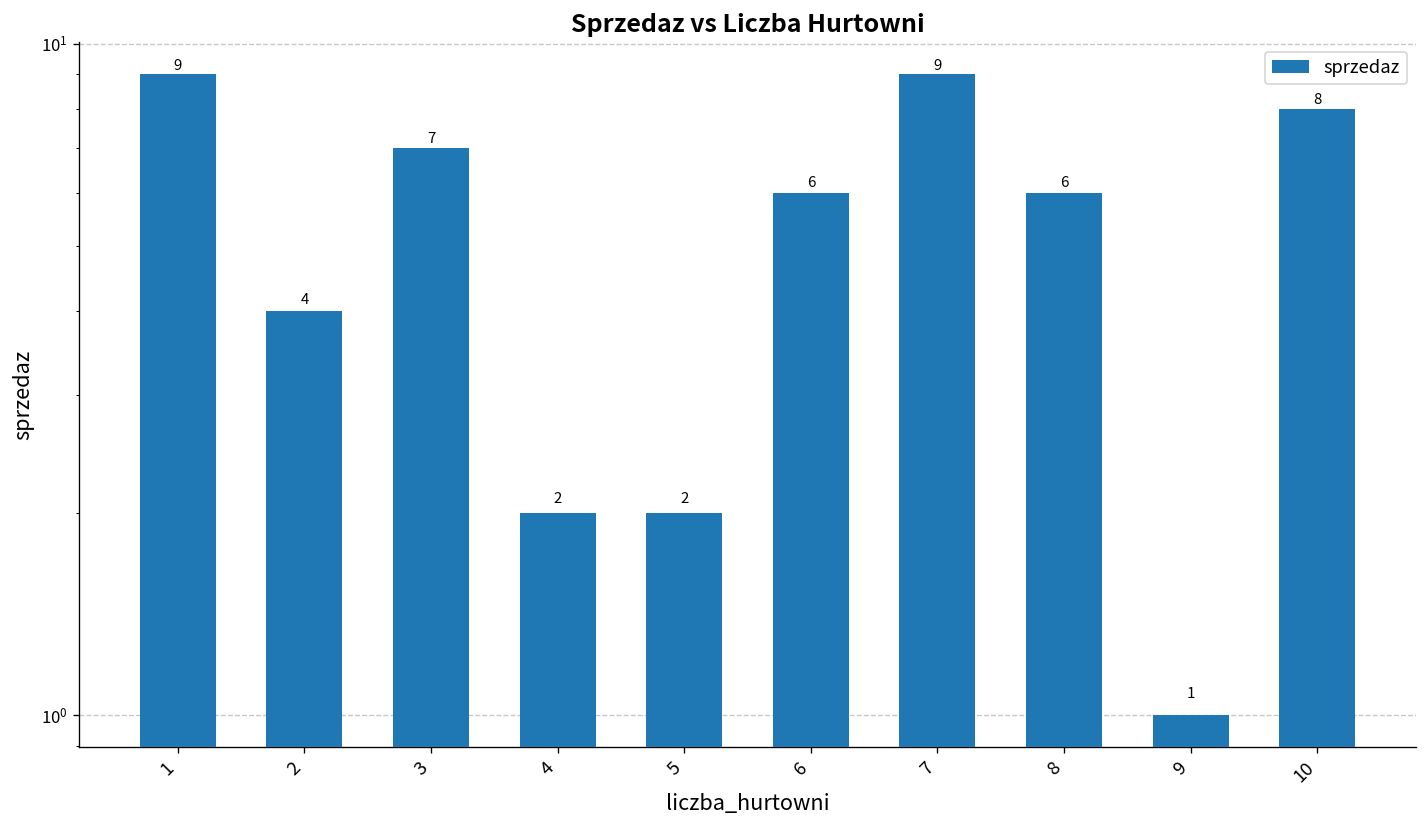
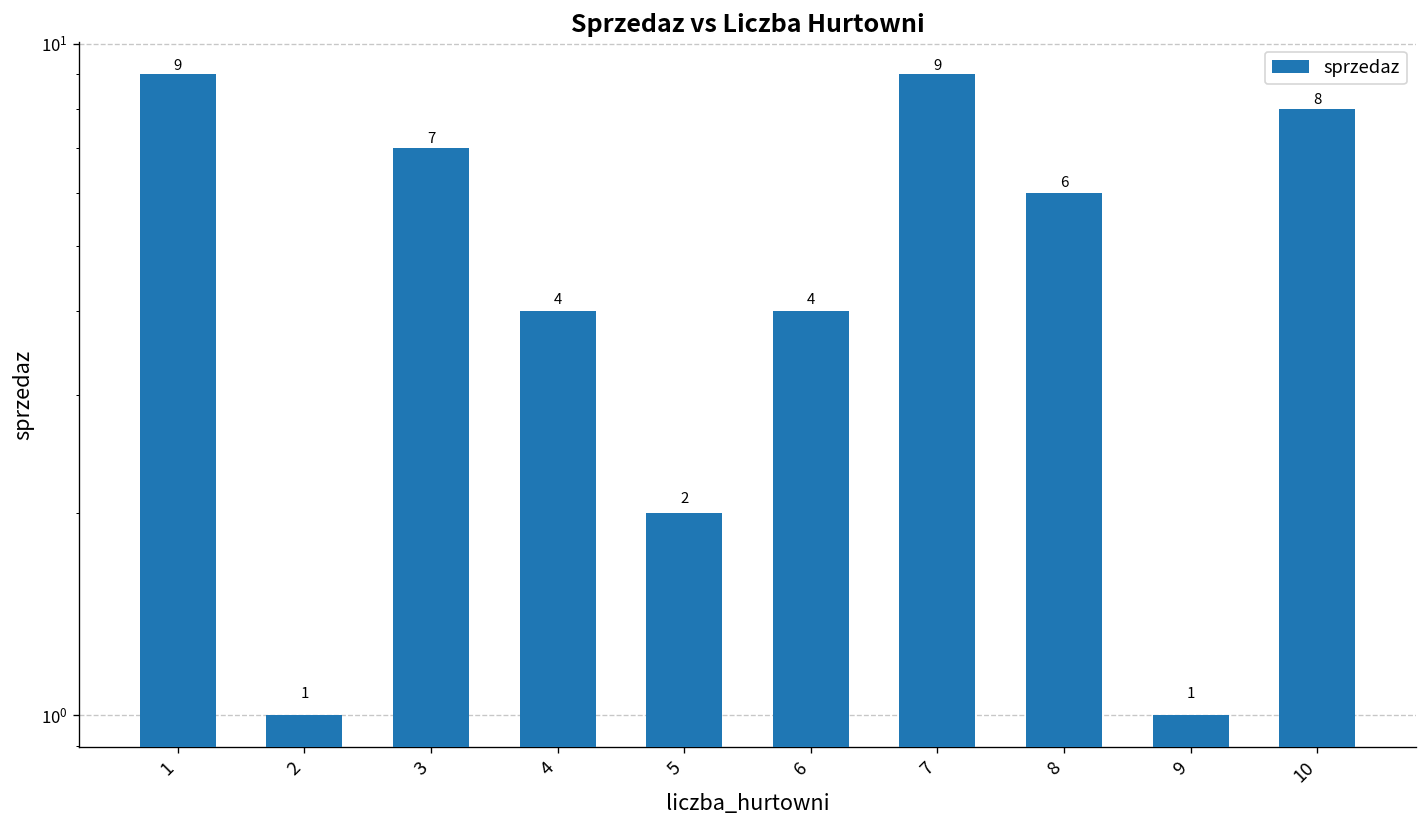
2: 4 -> 1
4: 2 -> 4
6: 6 -> 4
